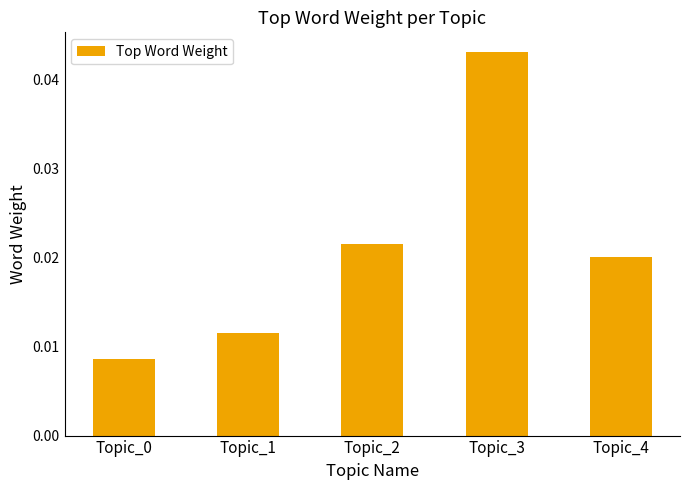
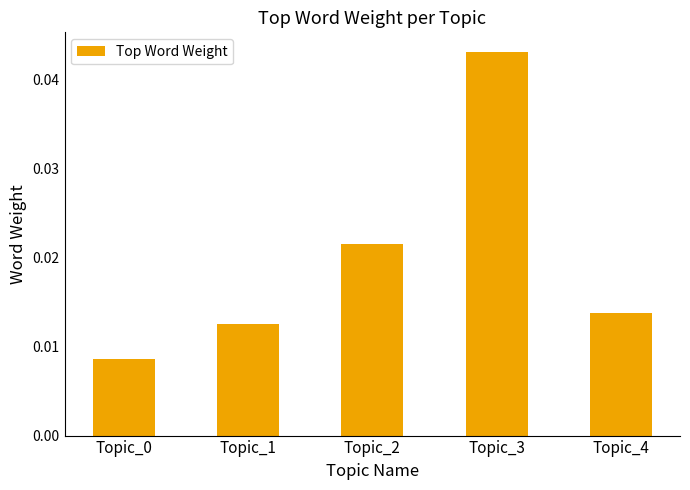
Topic_1: 0.011 -> 0.012
Topic_4: 0.020 -> 0.014
